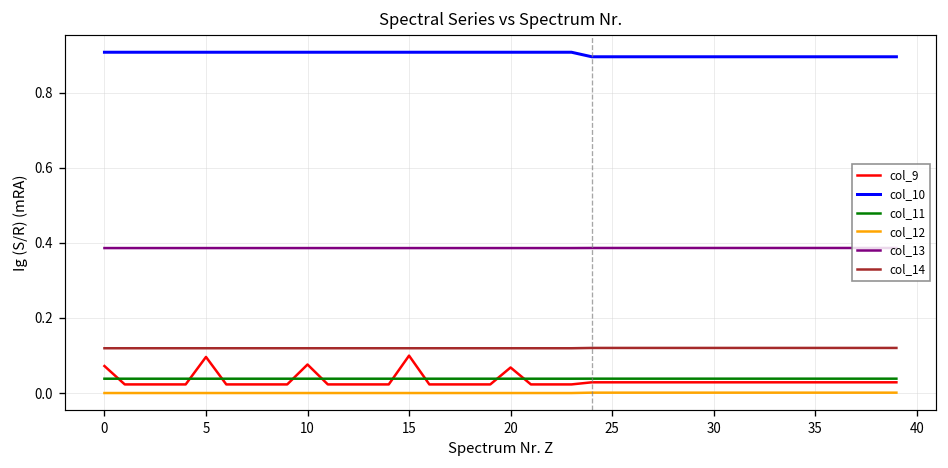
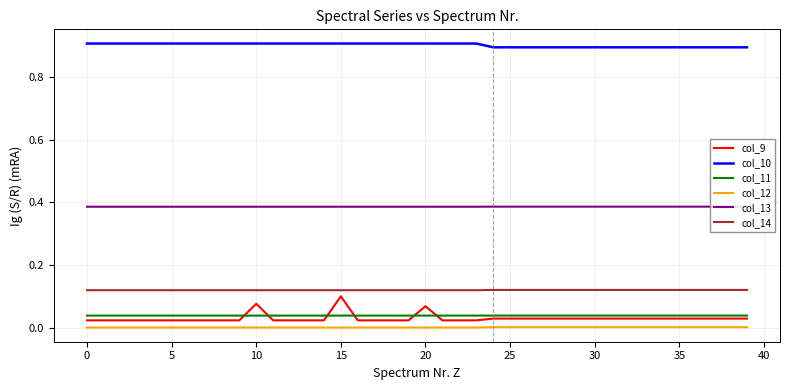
col_9, 0: 0.07 -> 0.02
col_9, 5: 0.10 -> 0.02
